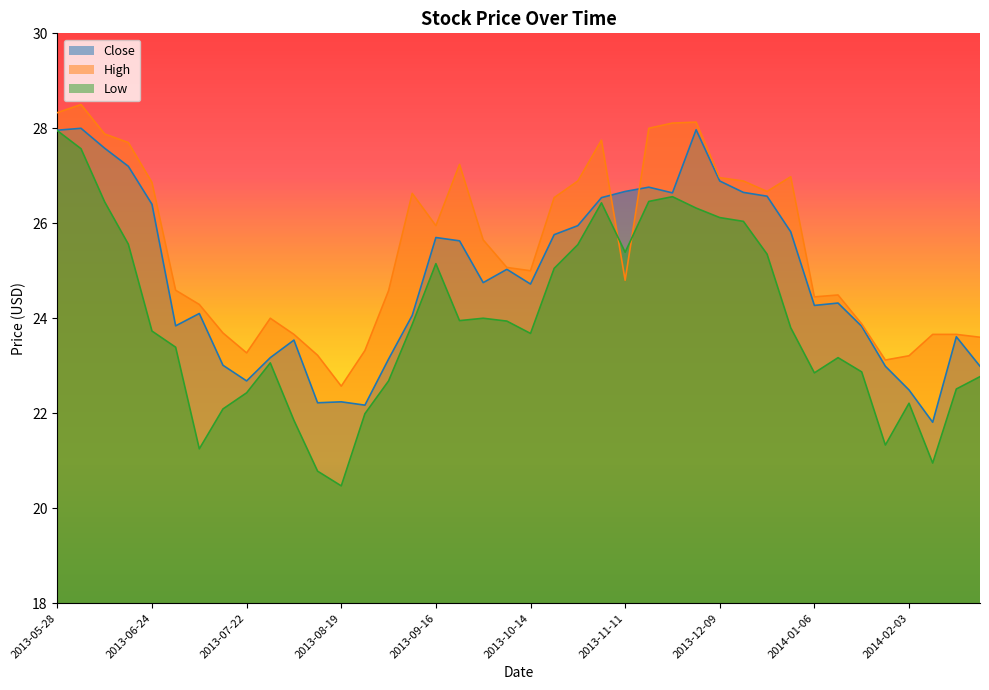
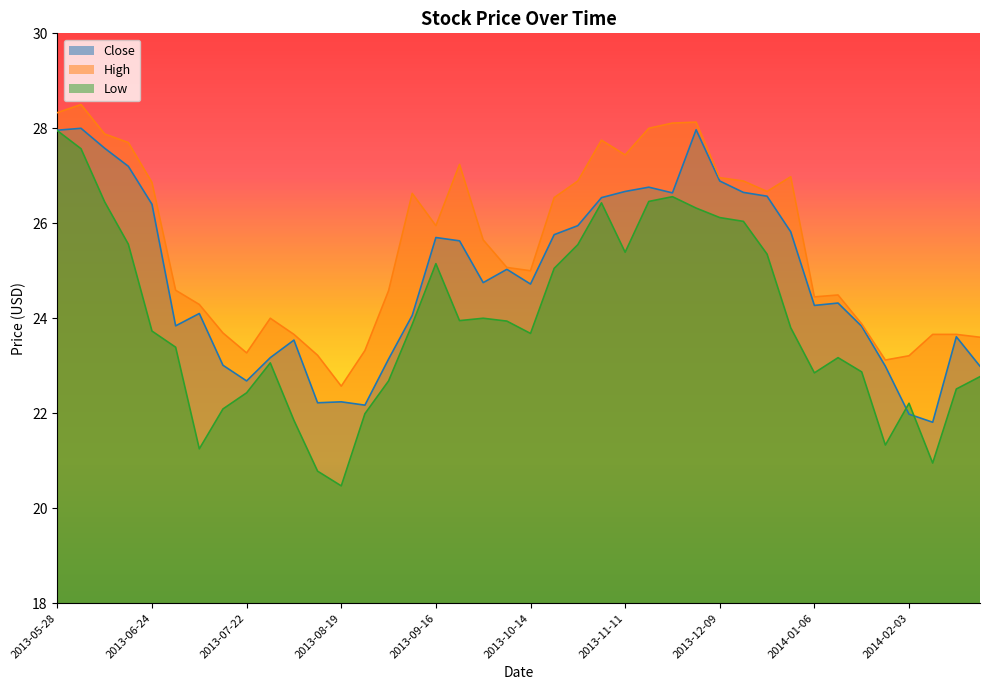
High, 2013-11-11: 24.8 -> 27.4
Close, 2014-02-03: 22.5 -> 22.0
